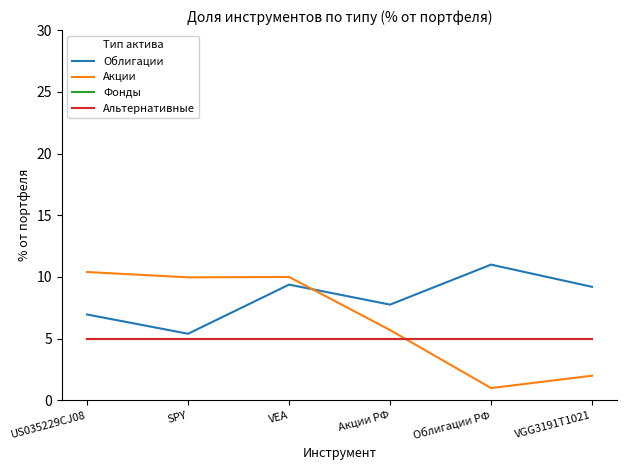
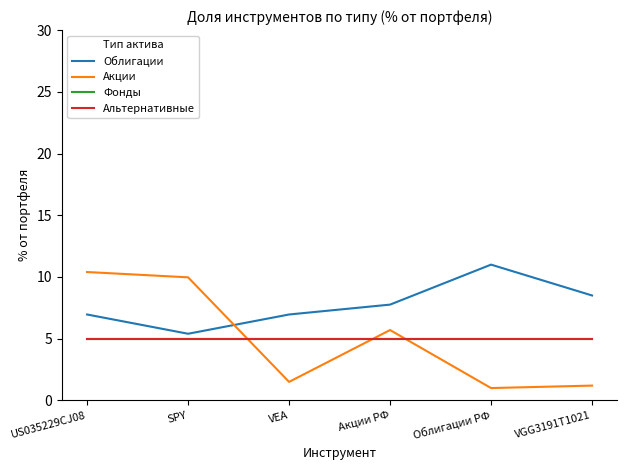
Облигации, VEA: 9.4 -> 7.0
Акции, VEA: 10.0 -> 1.5
Облигации, VGG3191T1021: 9.2 -> 8.5
Акции, VGG3191T1021: 2.0 -> 1.2
